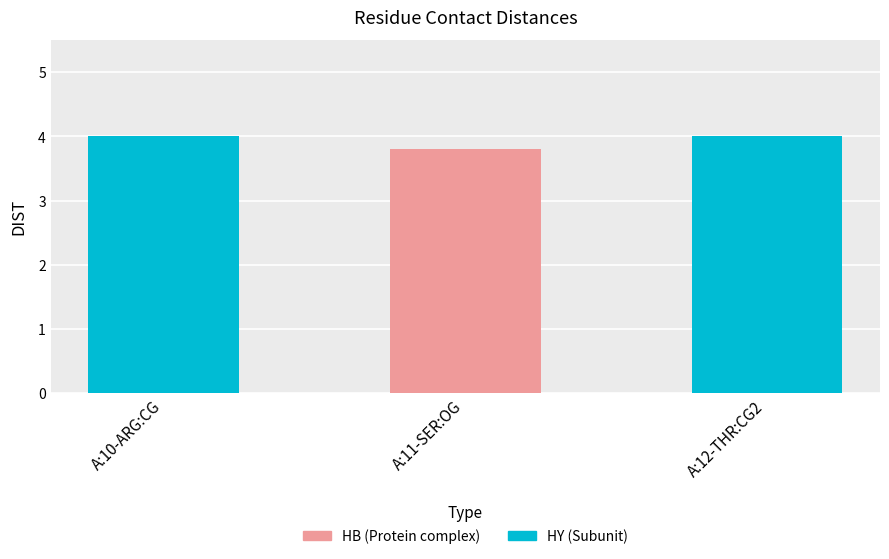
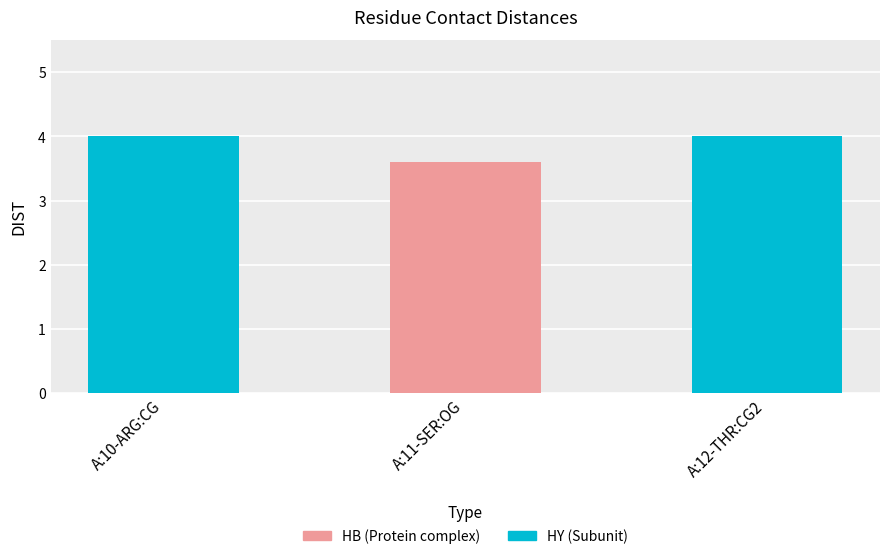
A:11-SER:OG: 3.8 -> 3.6
